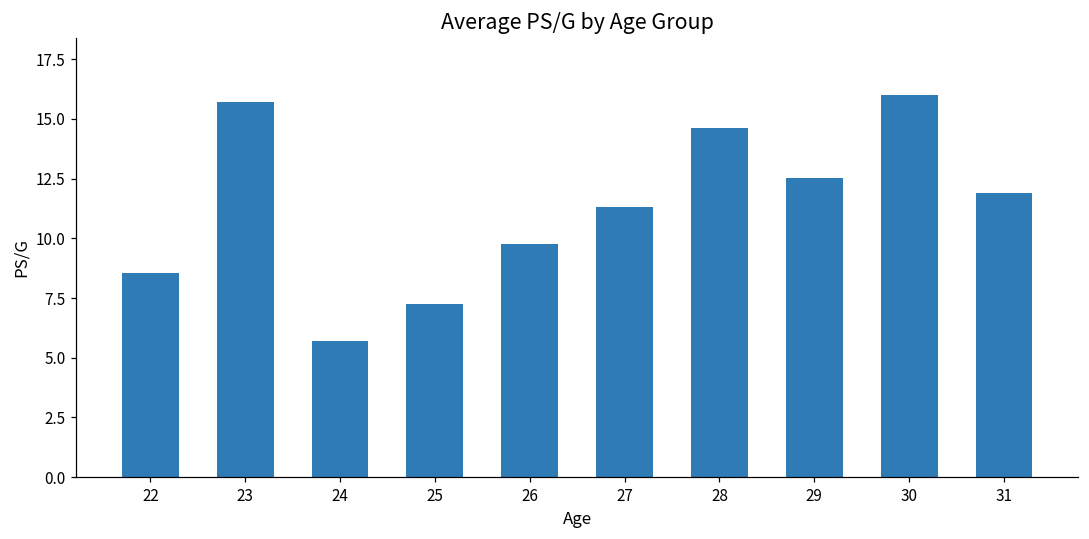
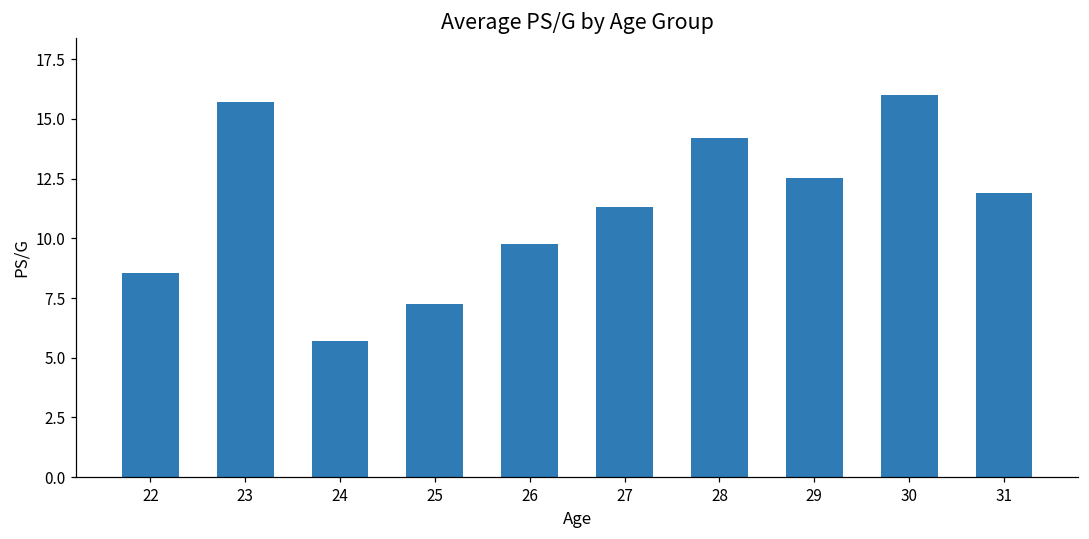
28: 14.6 -> 14.2
